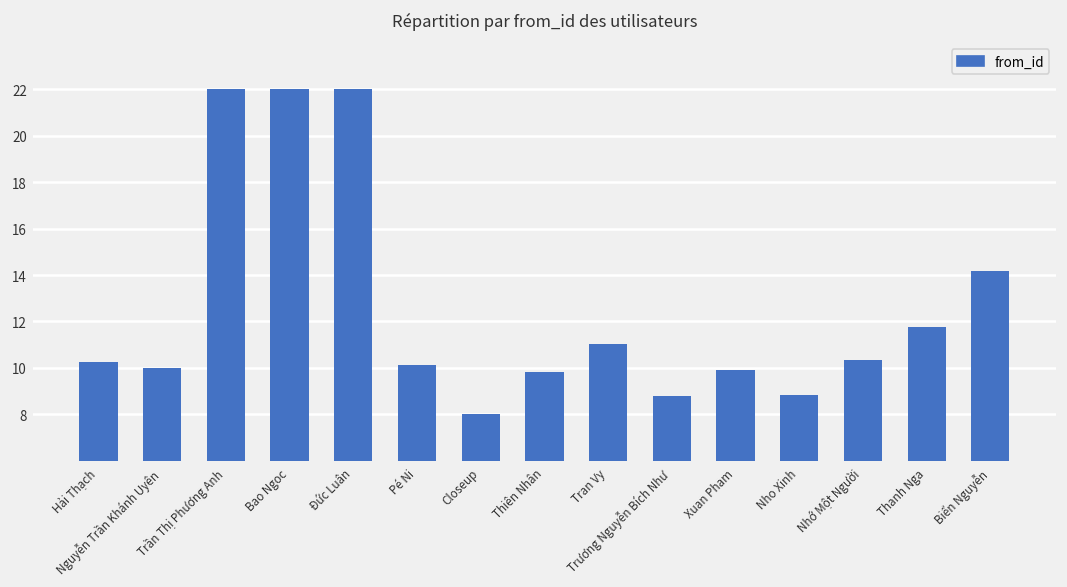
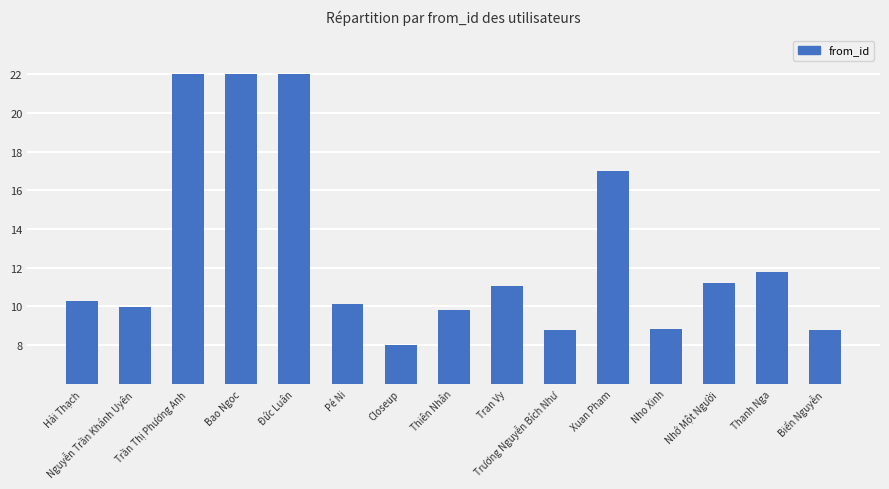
Xuan Pham: 9.9 -> 17.0
Nhớ Một Người: 10.3 -> 11.2
Biển Nguyễn: 14.2 -> 8.8
